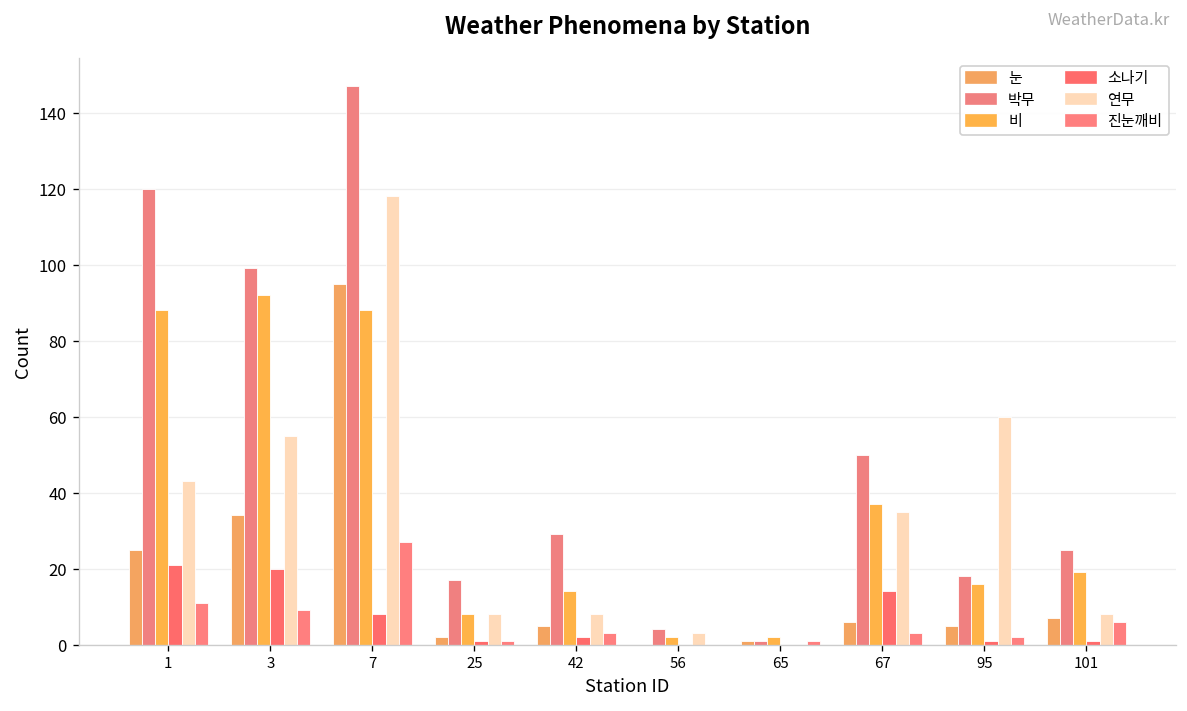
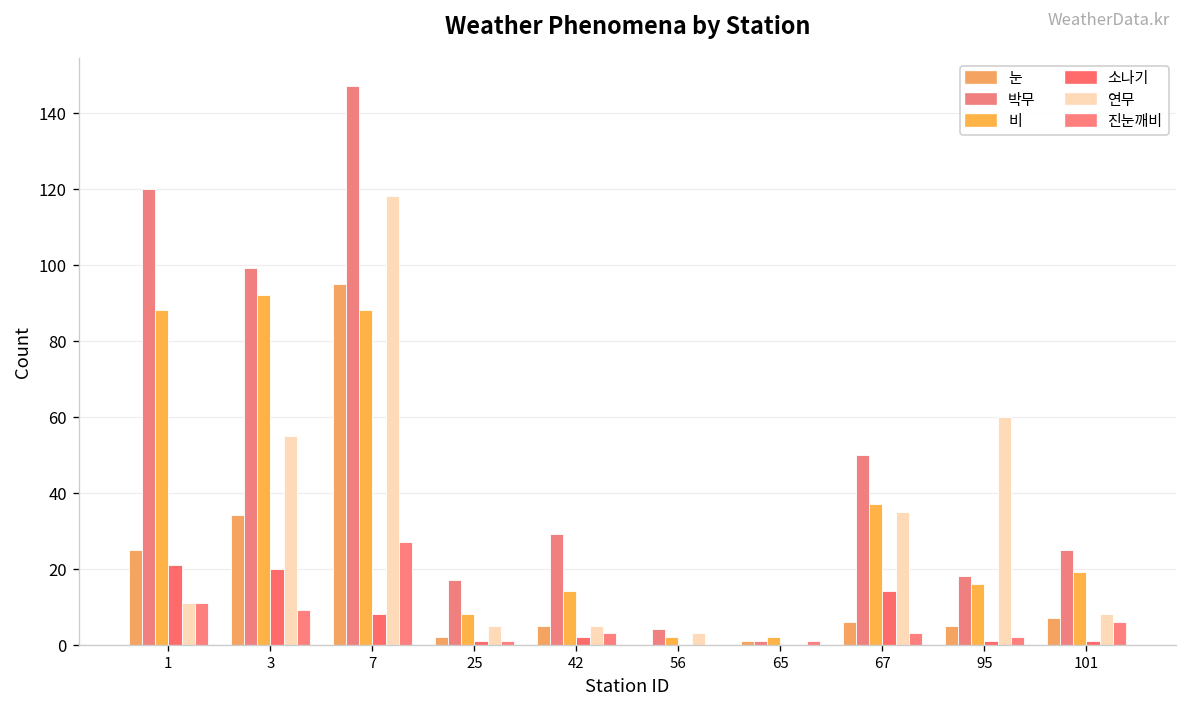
연무, 1: 43 -> 11
연무, 25: 8 -> 5
연무, 42: 8 -> 5
